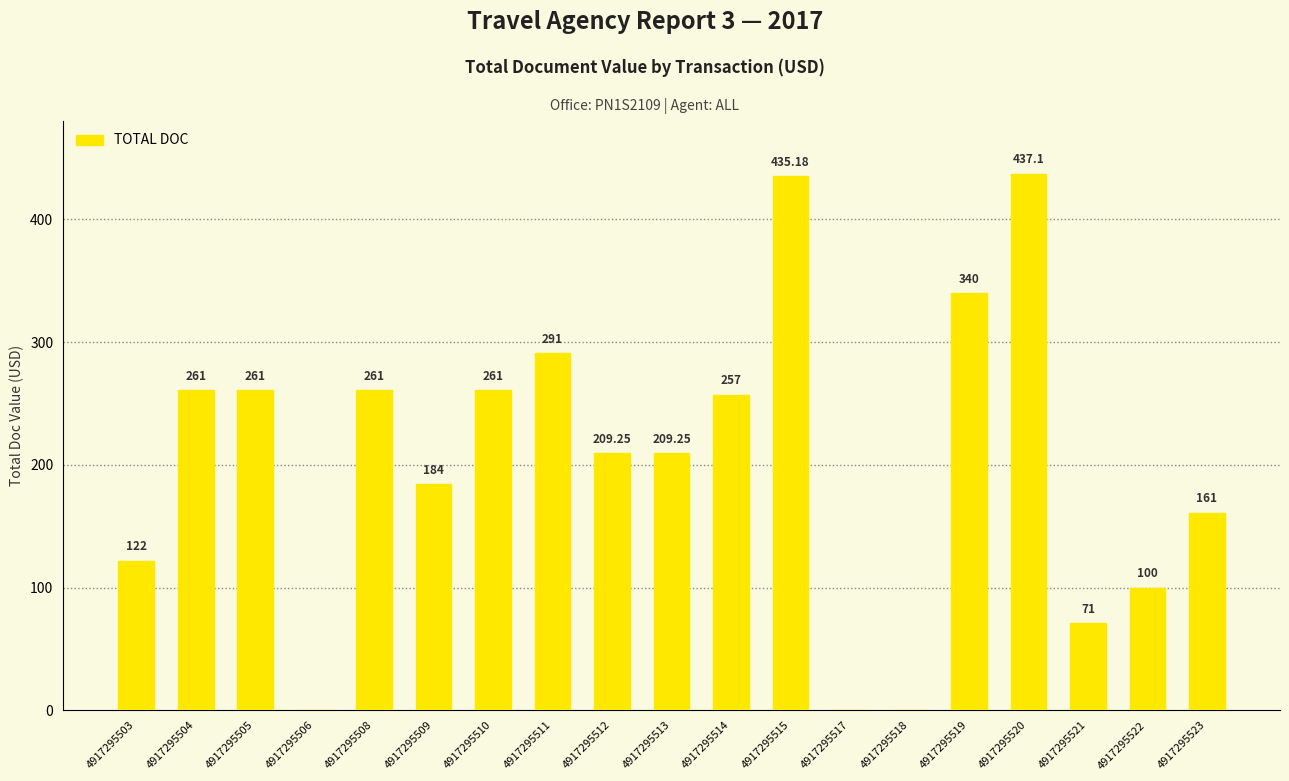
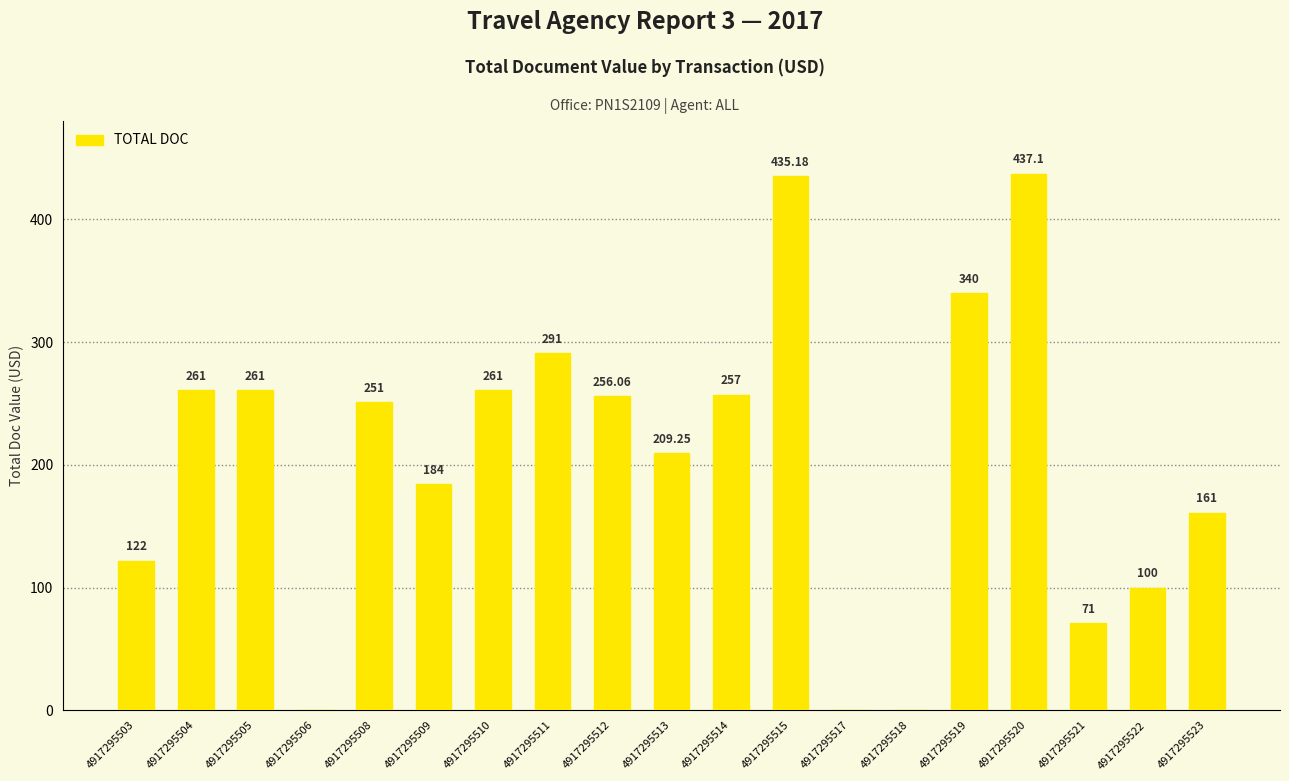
4917295508: 261 -> 251
4917295512: 209.25 -> 256.06
